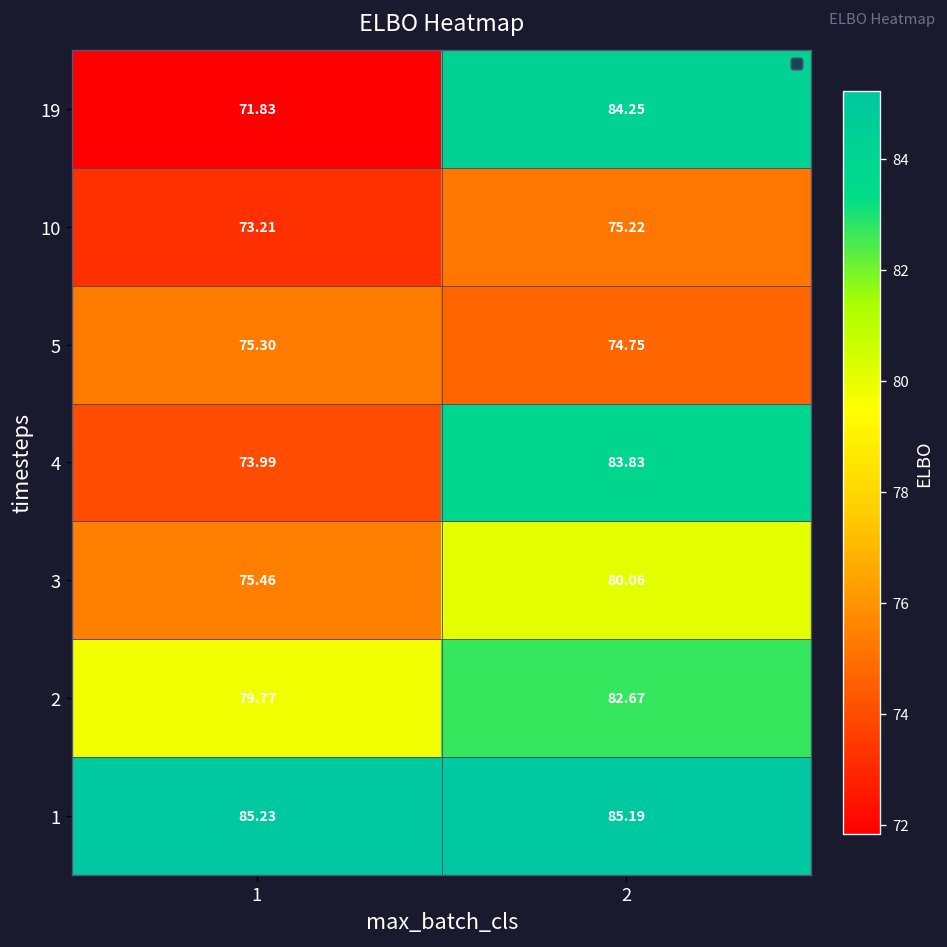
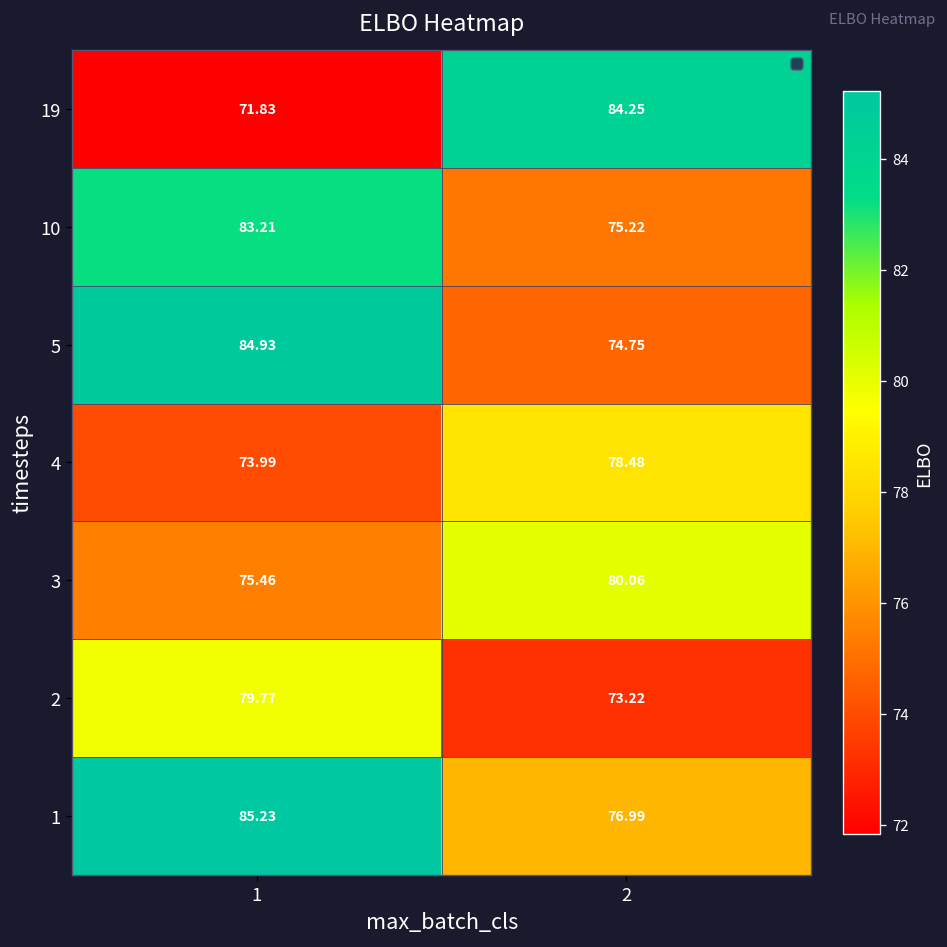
10, 1: 73.21 -> 83.21
5, 1: 75.30 -> 84.93
4, 2: 83.83 -> 78.48
2, 2: 82.67 -> 73.22
1, 2: 85.19 -> 76.99
